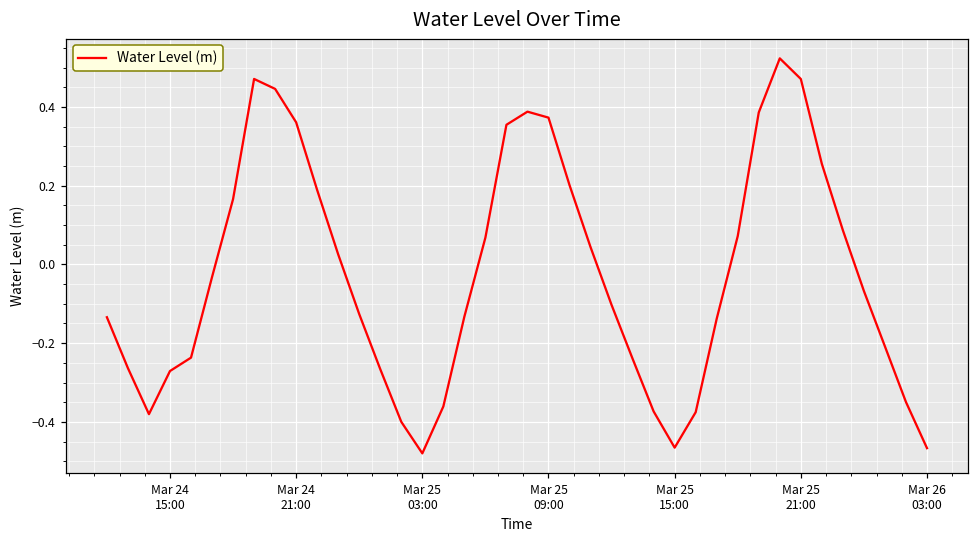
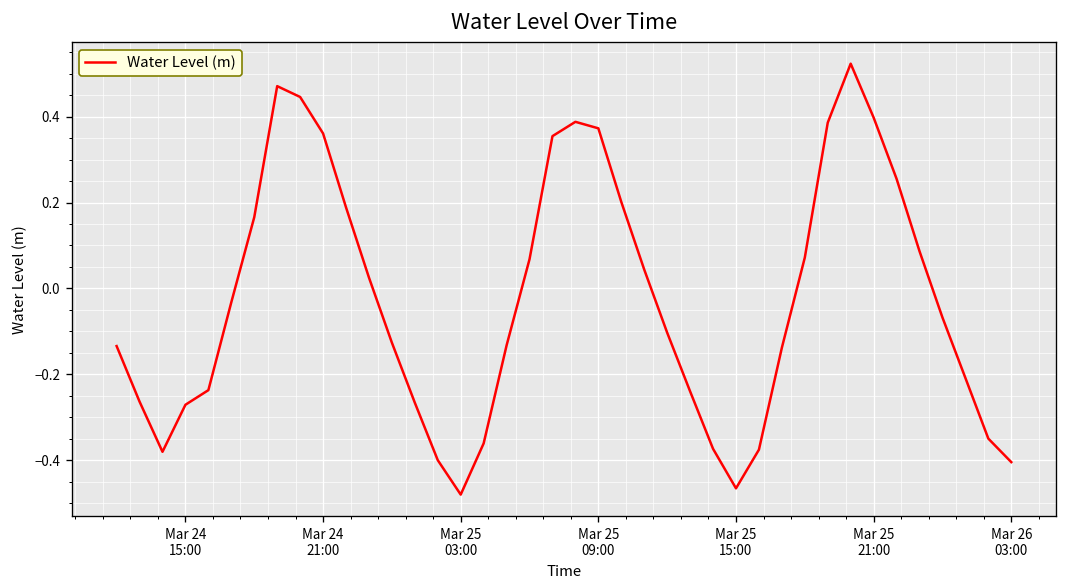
Mar 25 21:00: 0.47 -> 0.40
Mar 26 03:00: -0.47 -> -0.40
